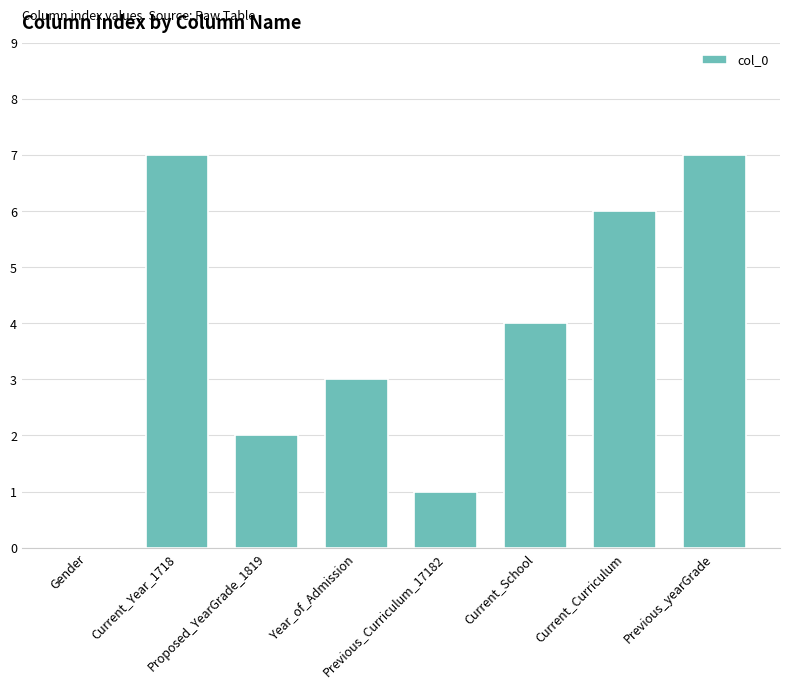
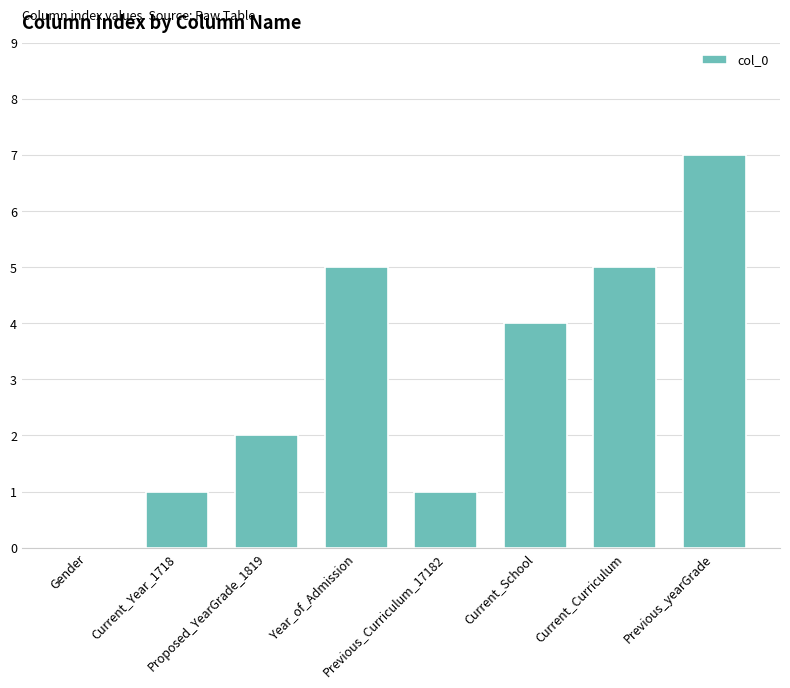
Current_Year_1718: 7 -> 1
Year_of_Admission: 3 -> 5
Current_Curriculum: 6 -> 5
